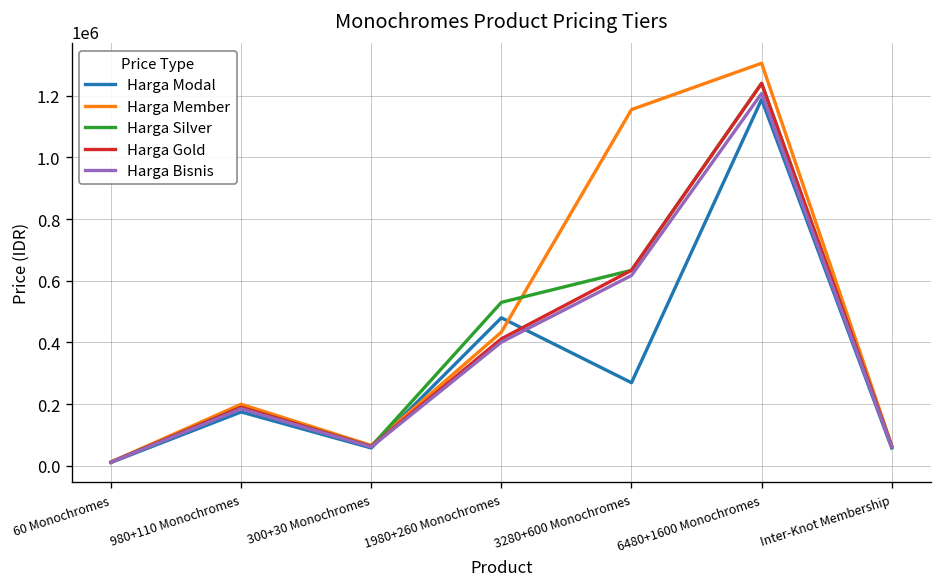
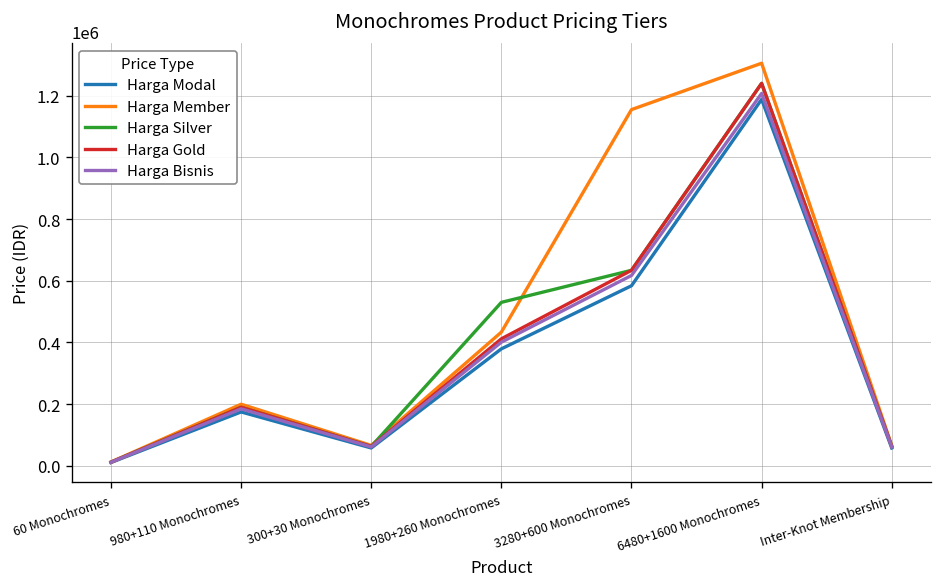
Harga Modal, 1980+260 Monochromes: 480000 -> 380000
Harga Modal, 3280+600 Monochromes: 270000 -> 580000
